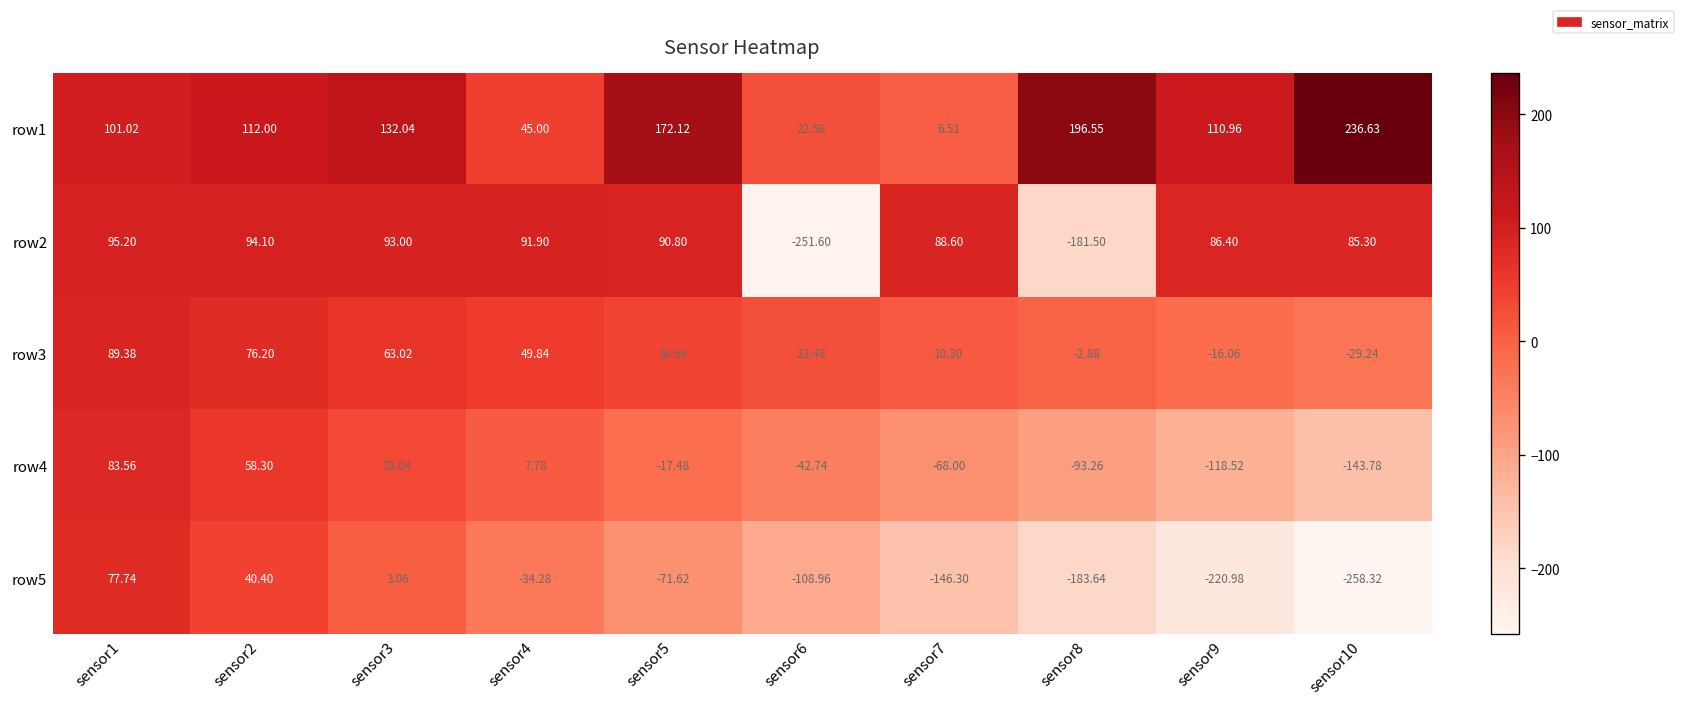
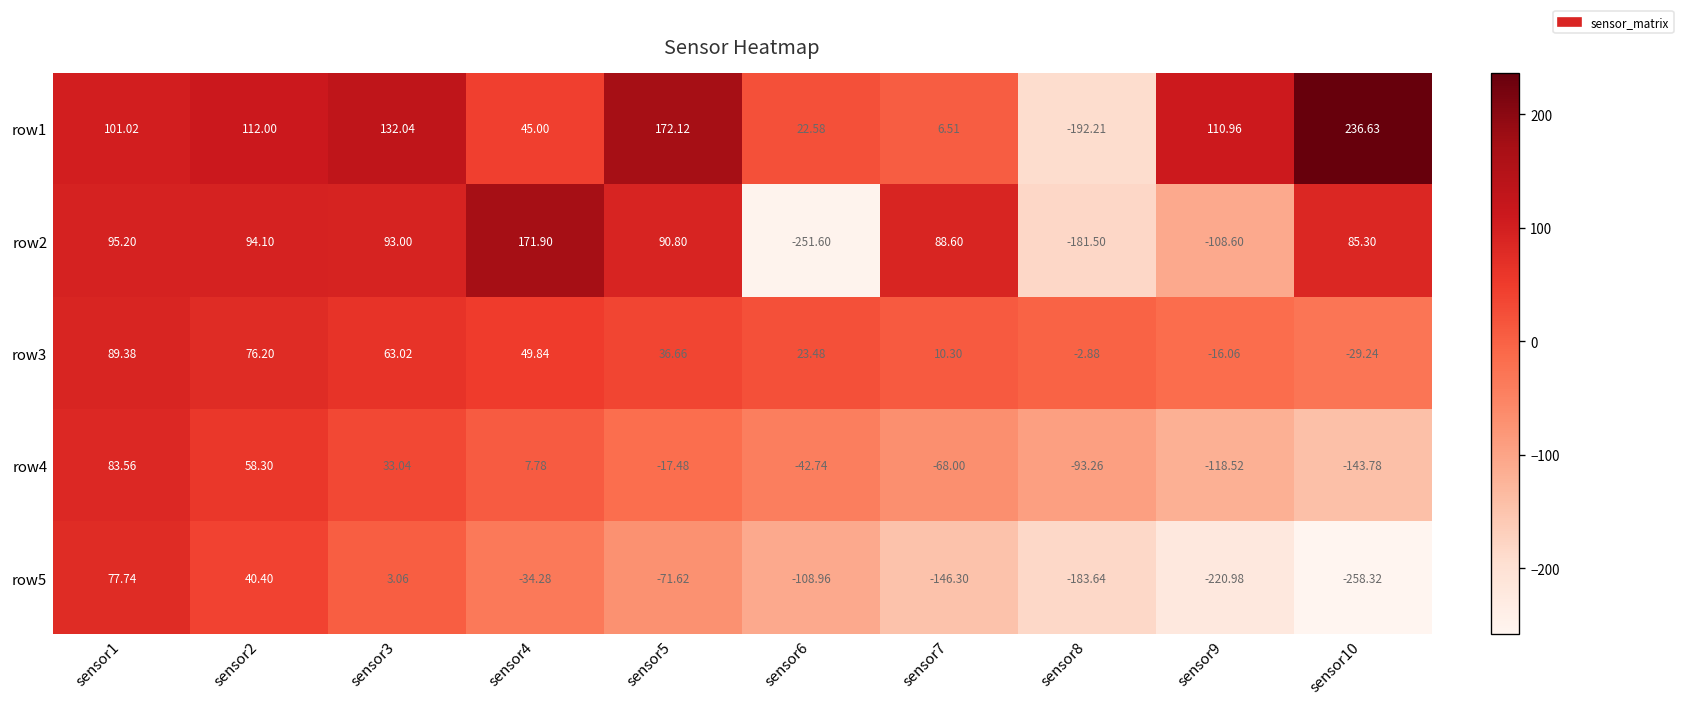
row1, sensor8: 196.55 -> -192.21
row2, sensor4: 91.90 -> 171.90
row2, sensor9: 86.40 -> -108.60
